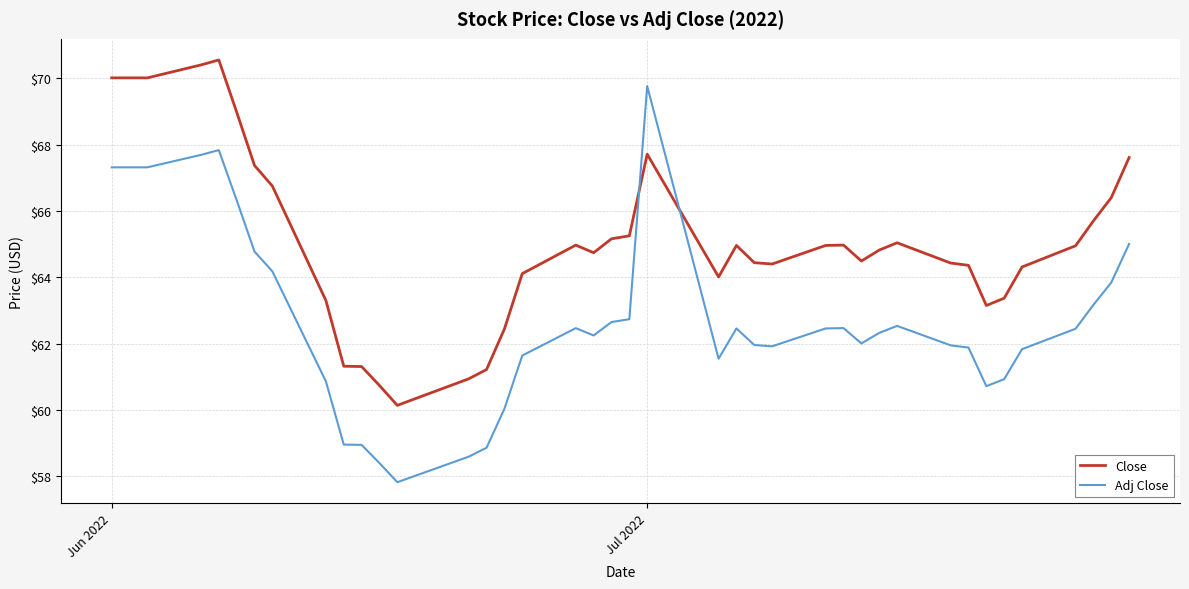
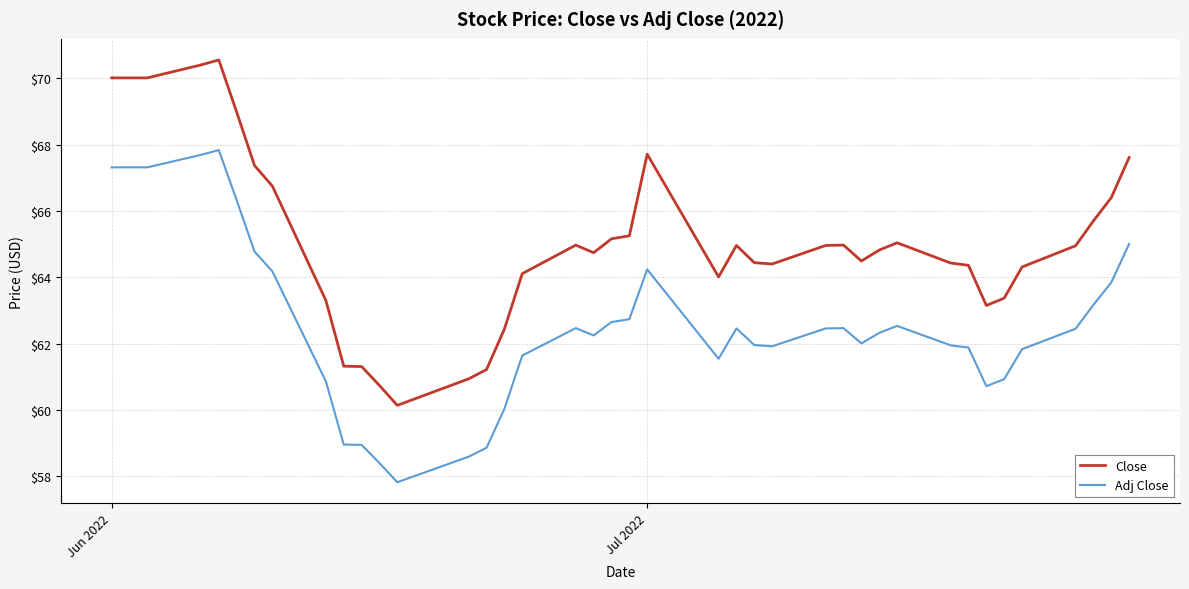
Adj Close, Jul 2022: $69.8 -> $64.2
